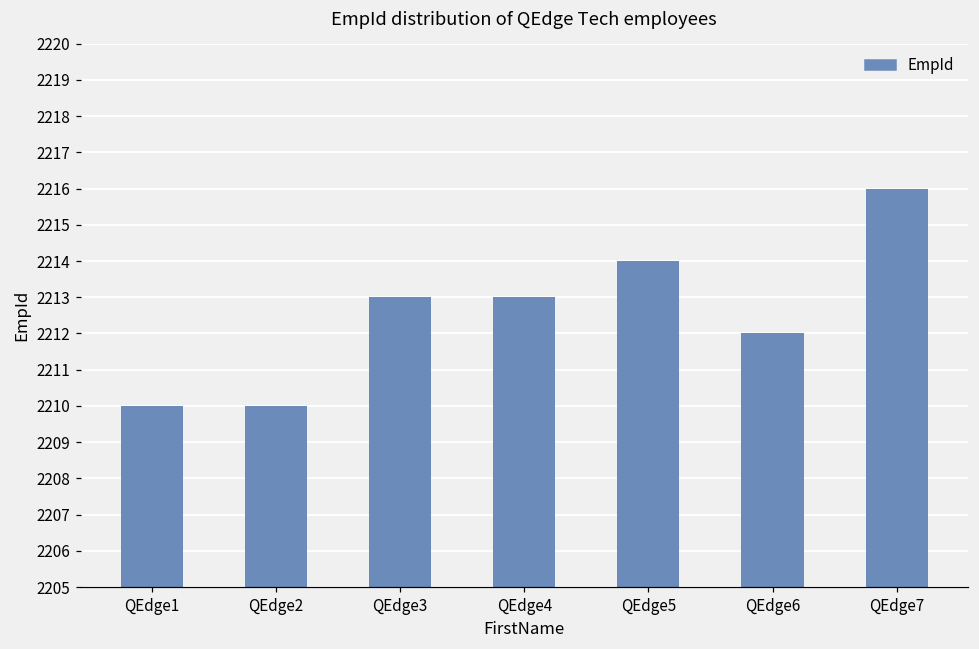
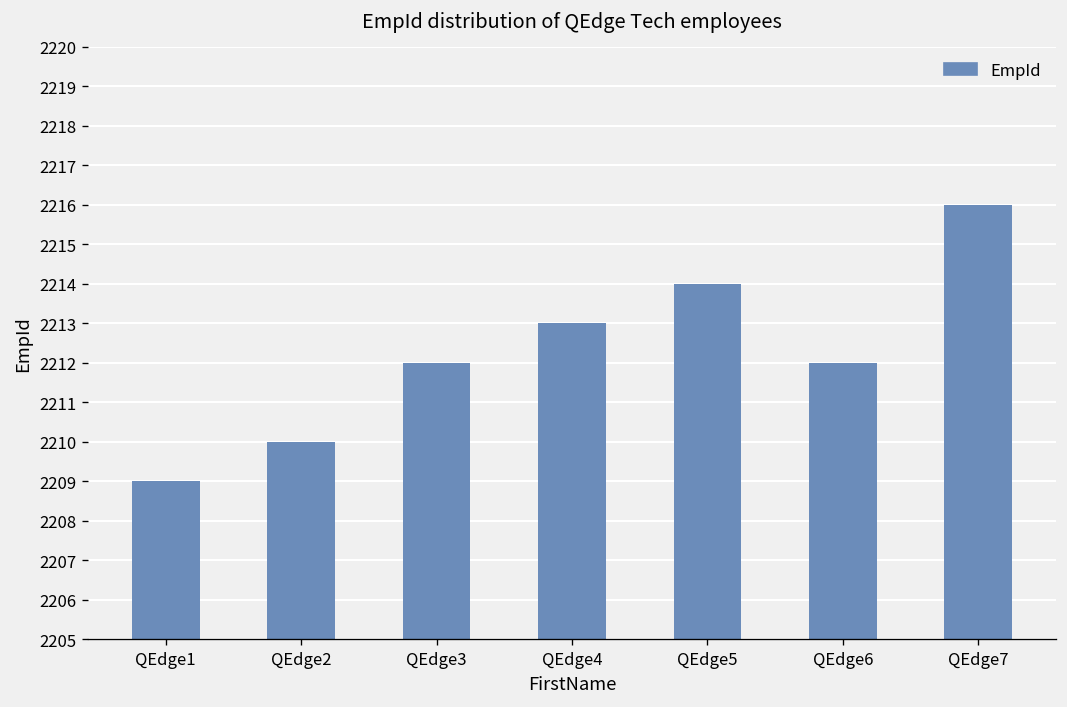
QEdge1: 2210 -> 2209
QEdge3: 2213 -> 2212
